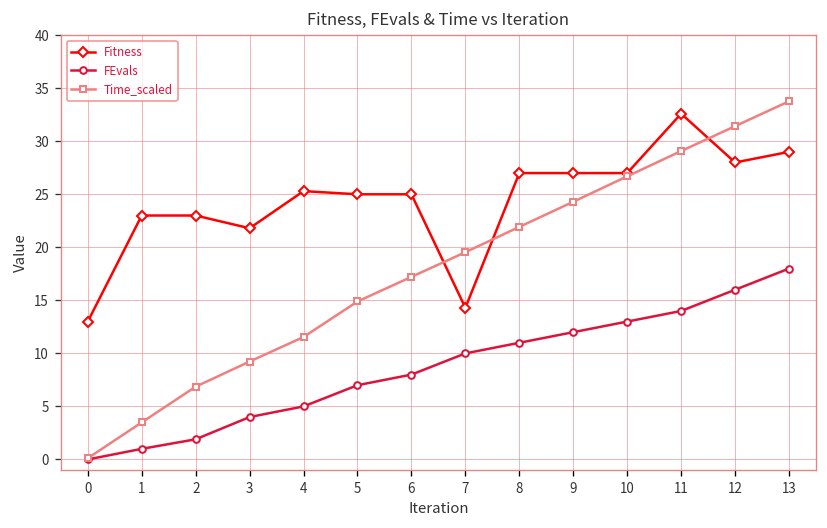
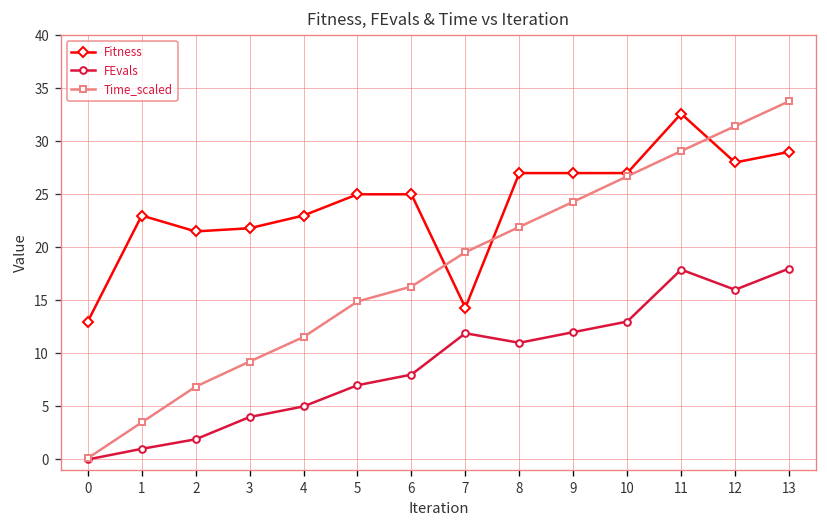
Fitness, 2: 23 -> 22
Fitness, 4: 25 -> 23
Time_scaled, 6: 17 -> 16
FEvals, 7: 10 -> 12
FEvals, 11: 14 -> 18
